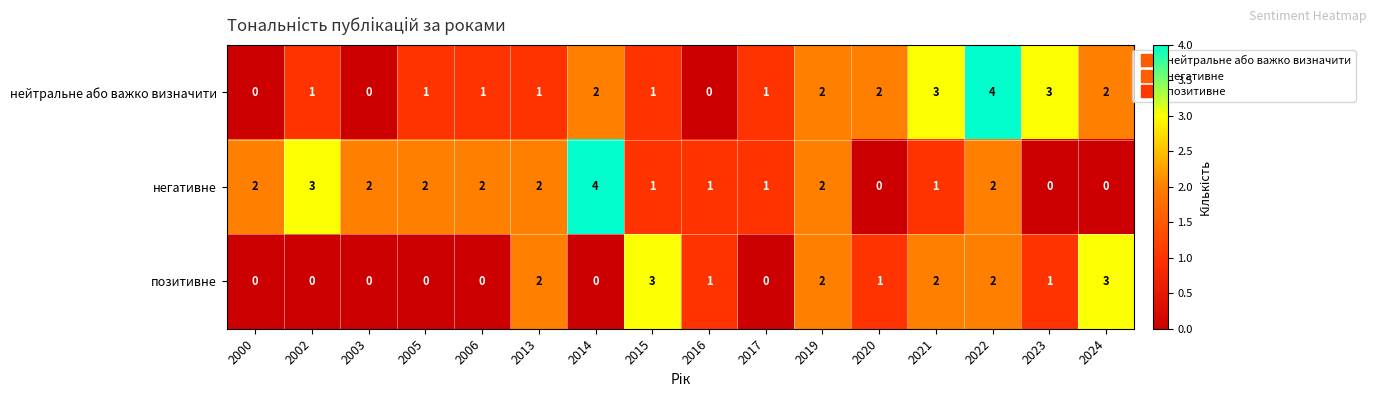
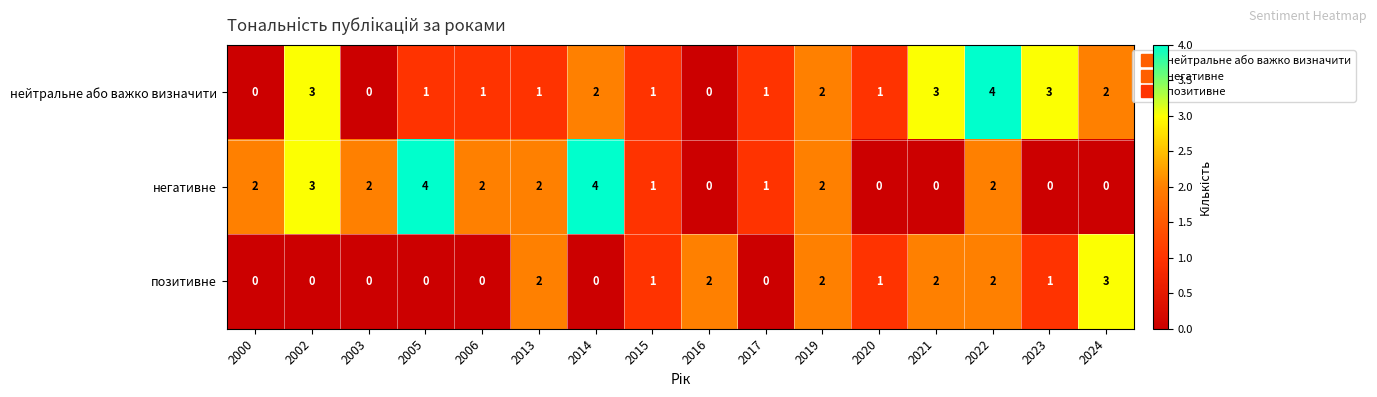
нейтральне або важко визначити, 2002: 1 -> 3
нейтральне або важко визначити, 2020: 2 -> 1
негативне, 2005: 2 -> 4
негативне, 2016: 1 -> 0
негативне, 2021: 1 -> 0
позитивне, 2015: 3 -> 1
позитивне, 2016: 1 -> 2
